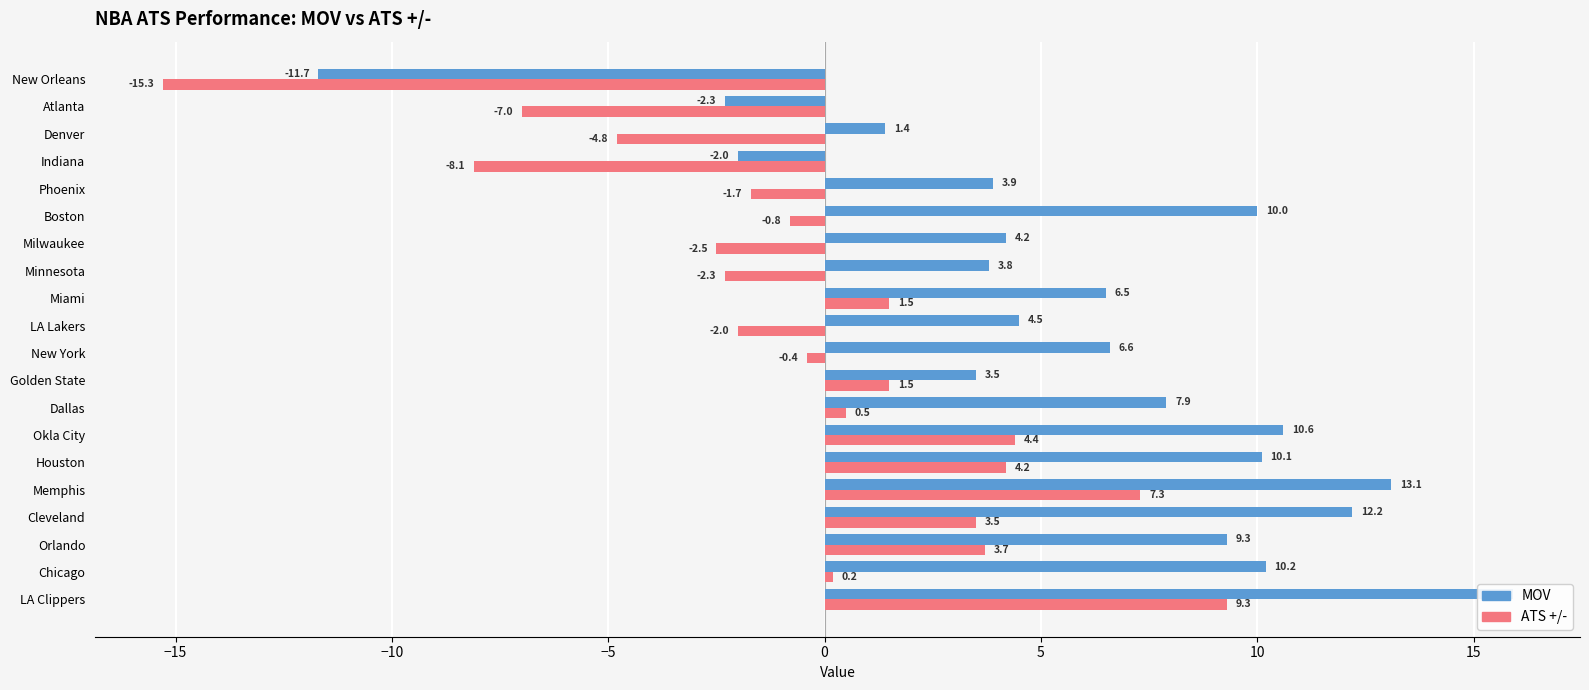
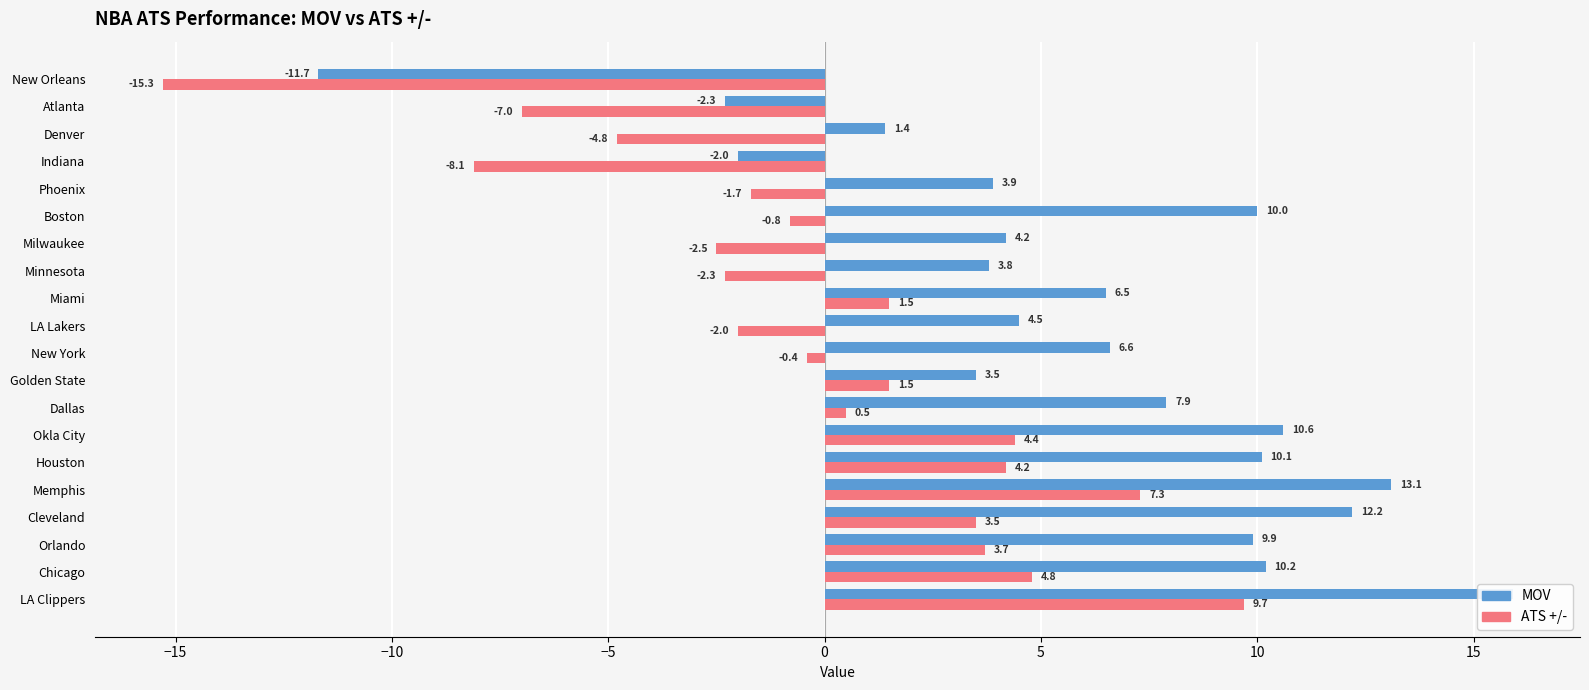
MOV, Orlando: 9.3 -> 9.9
ATS +/-, Chicago: 0.2 -> 4.8
ATS +/-, LA Clippers: 9.3 -> 9.7
